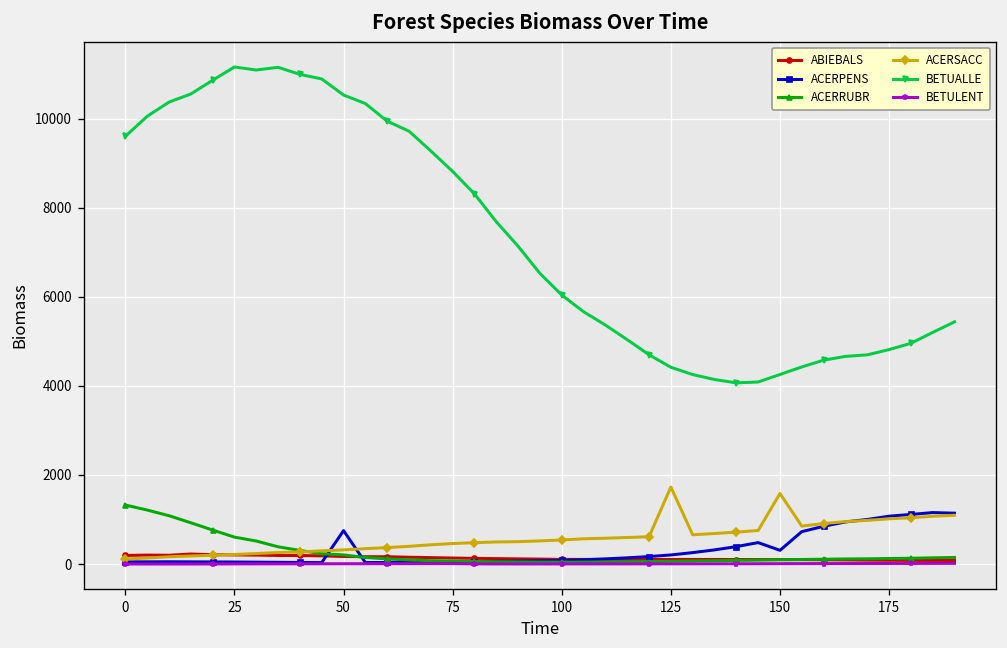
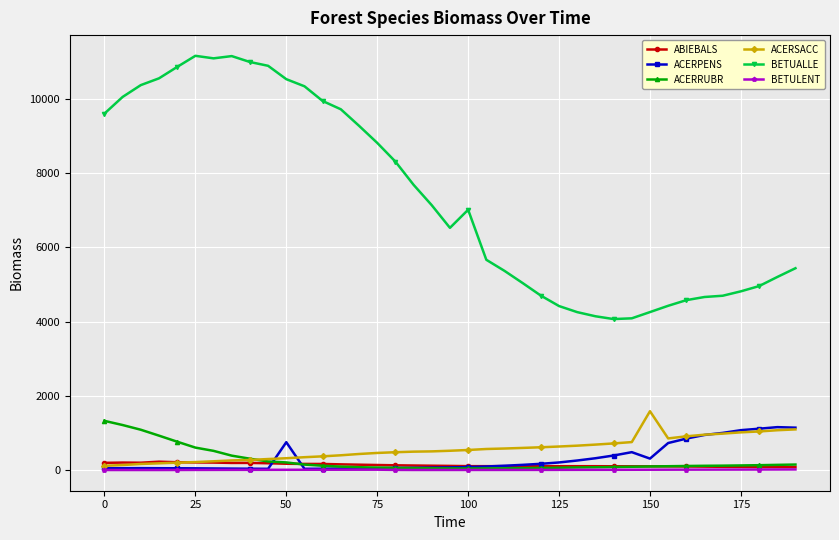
BETUALLE, 100: 6000 -> 7000
ACERSACC, 125: 1700 -> 600
